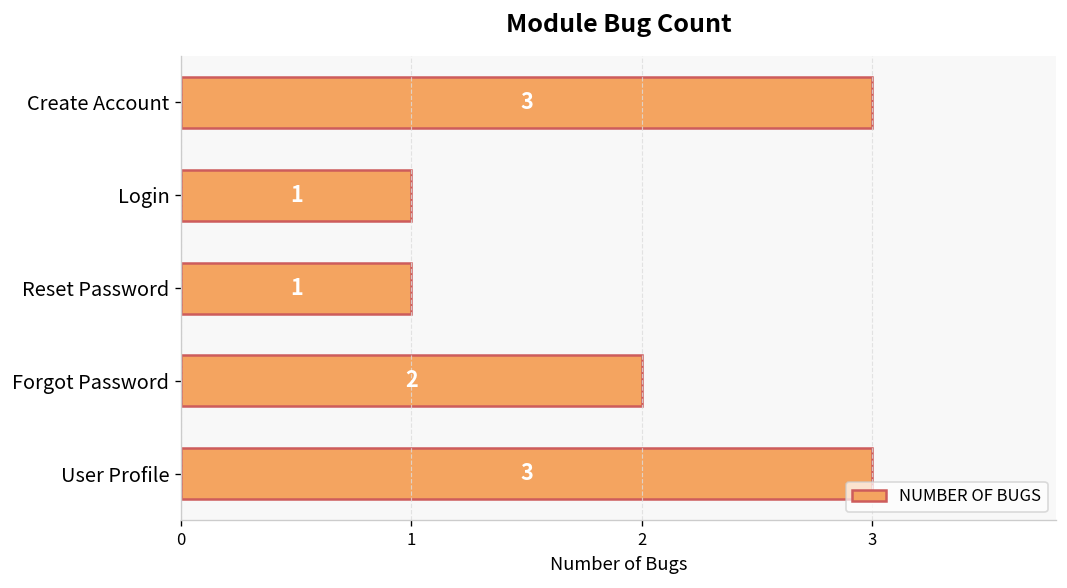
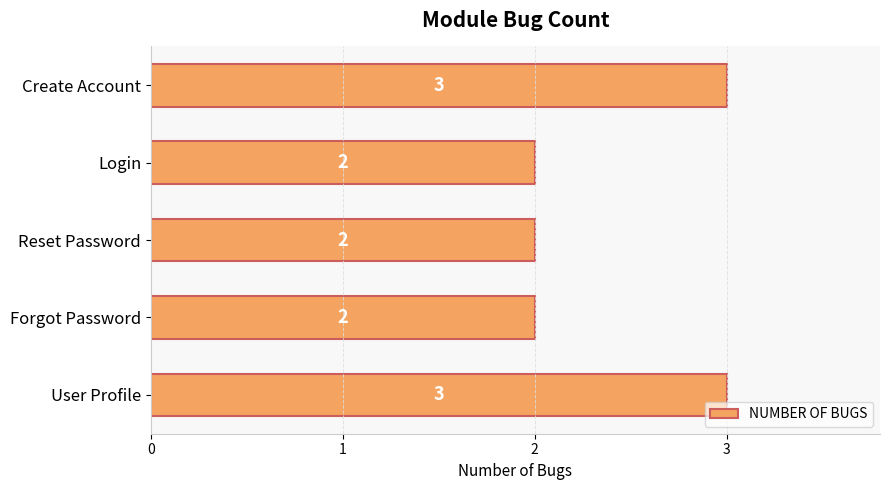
Login: 1 -> 2
Reset Password: 1 -> 2
